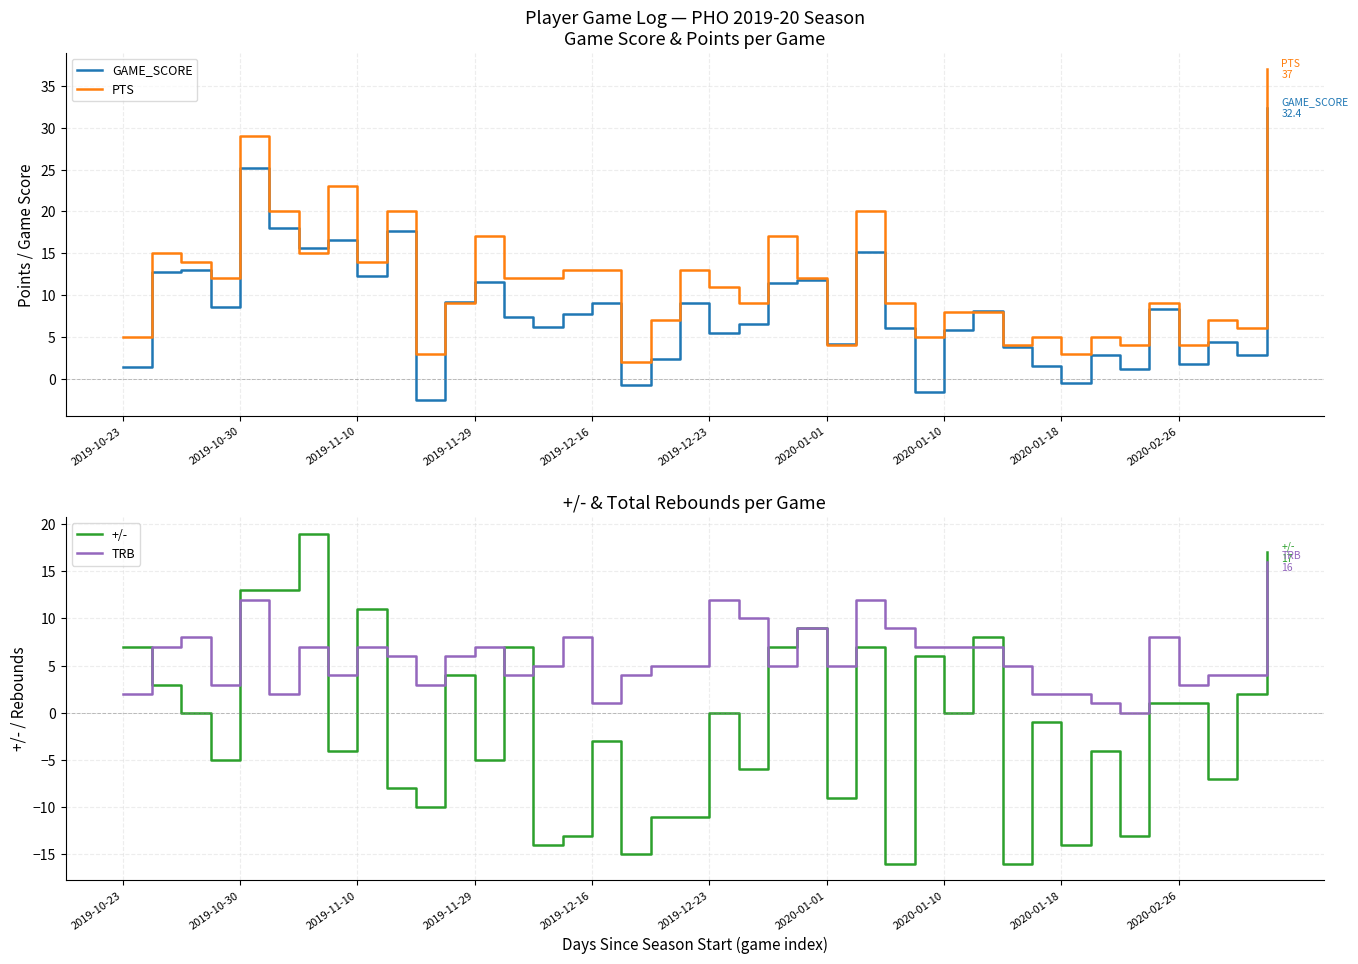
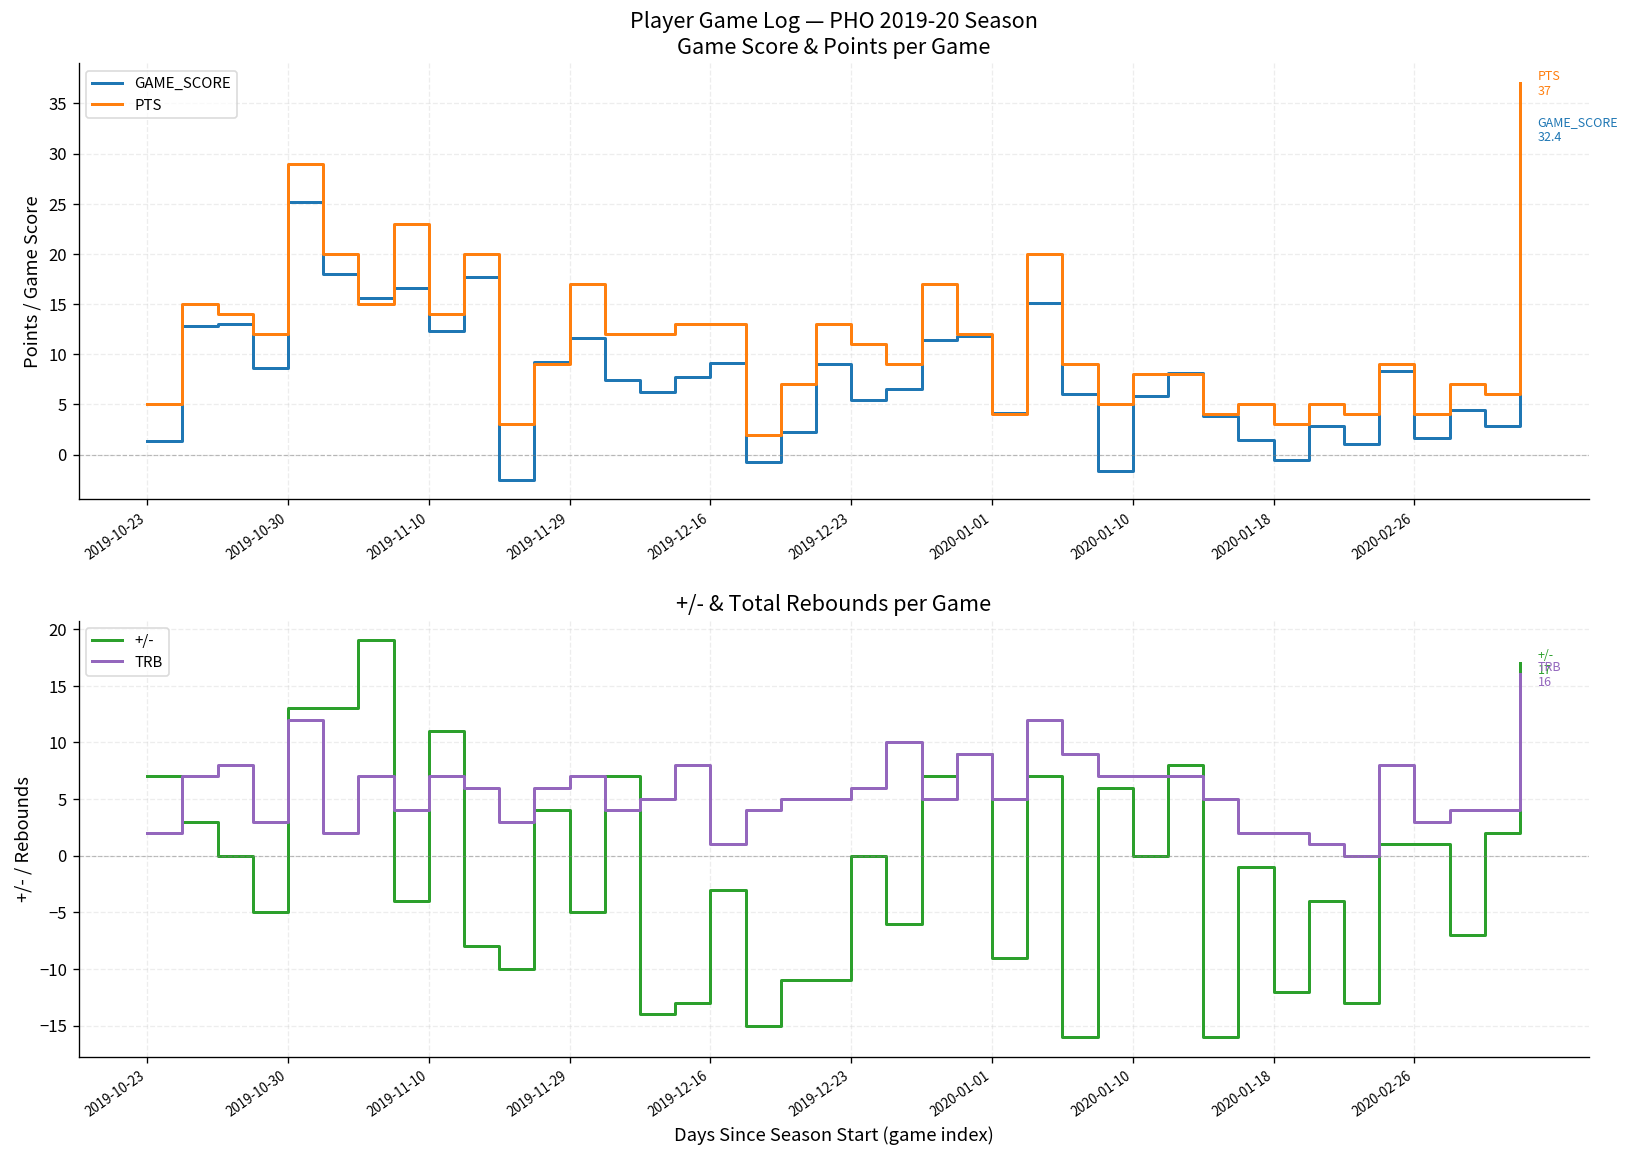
+/- & Total Rebounds per Game, TRB, 2019-12-23: 12 -> 6
+/- & Total Rebounds per Game, +/-, 2020-01-18: -14 -> -12
